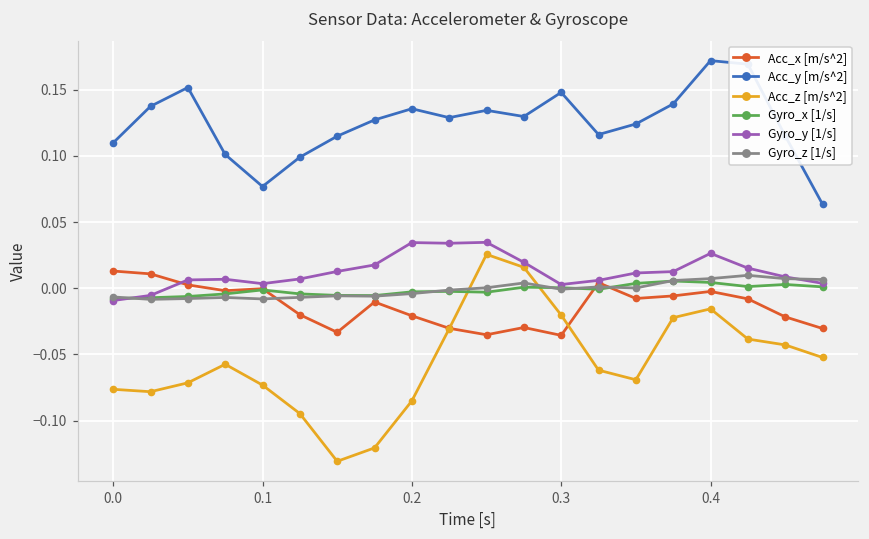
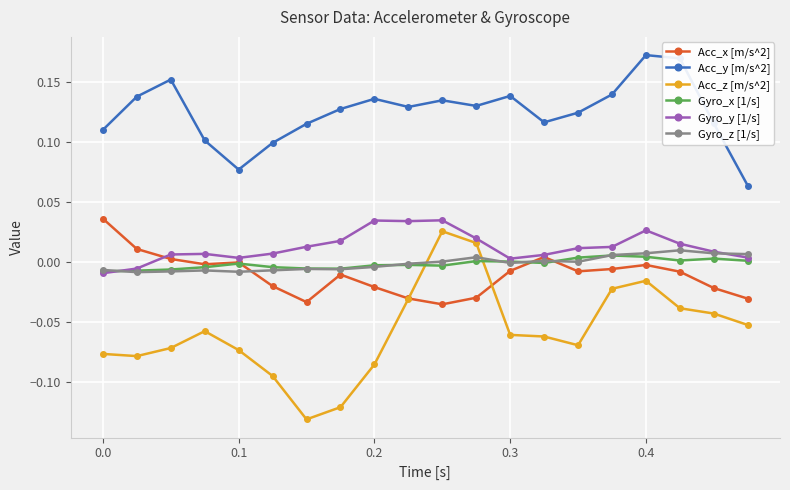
Acc_x [m/s^2], 0.0: 0.013 -> 0.036
Acc_x [m/s^2], 0.3: -0.036 -> -0.007
Acc_y [m/s^2], 0.3: 0.148 -> 0.138
Acc_z [m/s^2], 0.3: -0.020 -> -0.061
